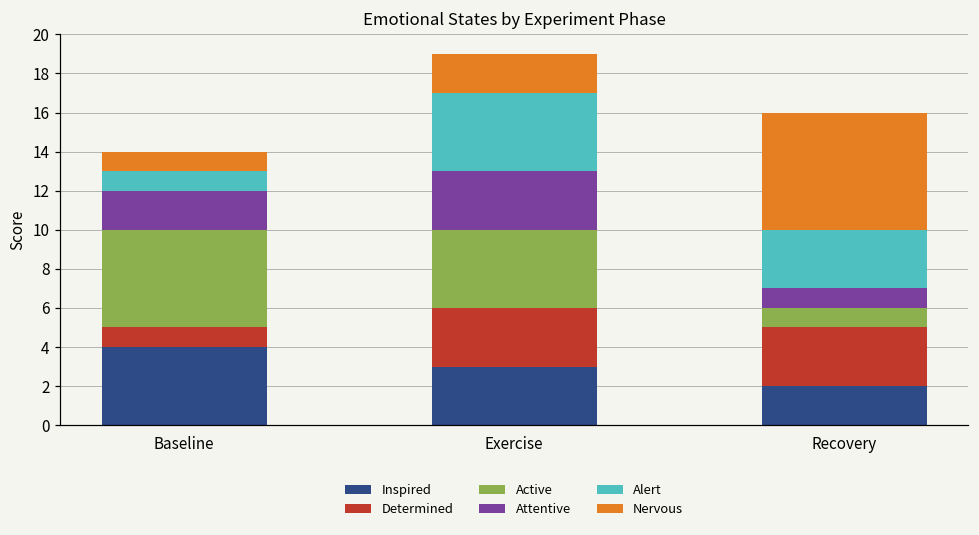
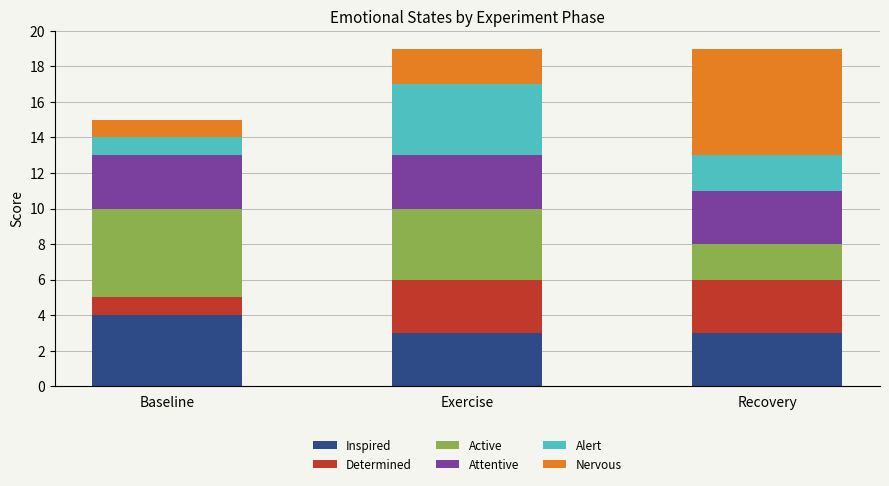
Attentive, Baseline: 2 -> 3
Inspired, Recovery: 2 -> 3
Active, Recovery: 1 -> 2
Attentive, Recovery: 1 -> 3
Alert, Recovery: 3 -> 2
